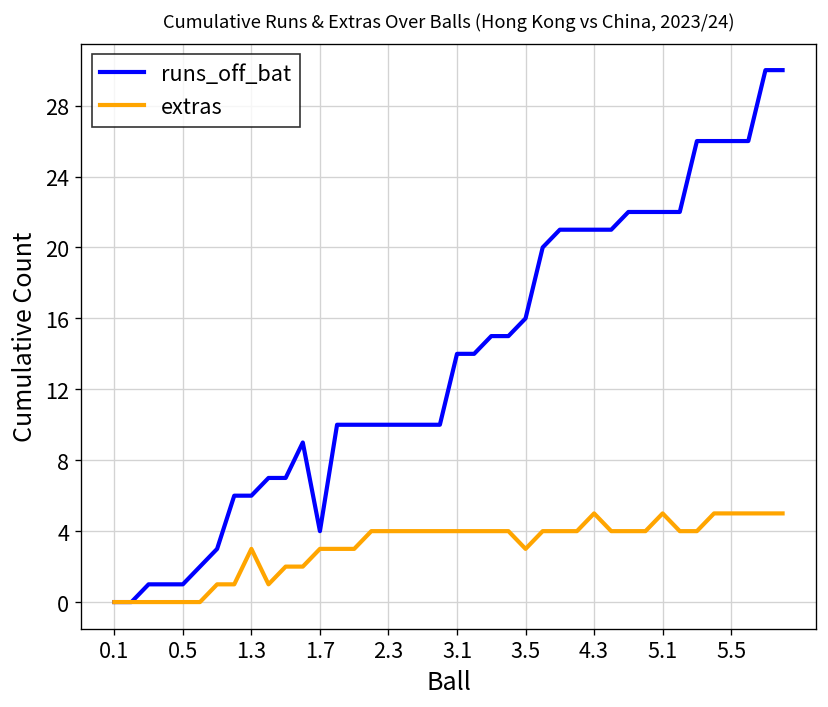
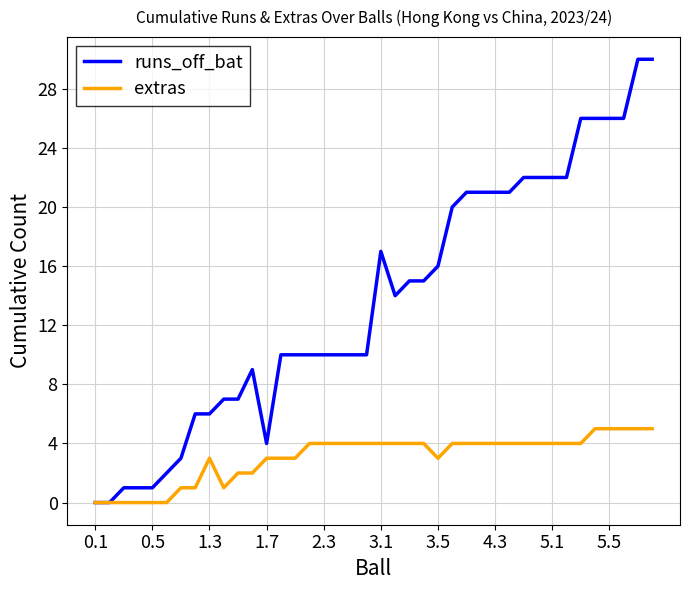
runs_off_bat, 3.1: 14 -> 17
extras, 4.3: 5 -> 4
extras, 5.1: 5 -> 4
